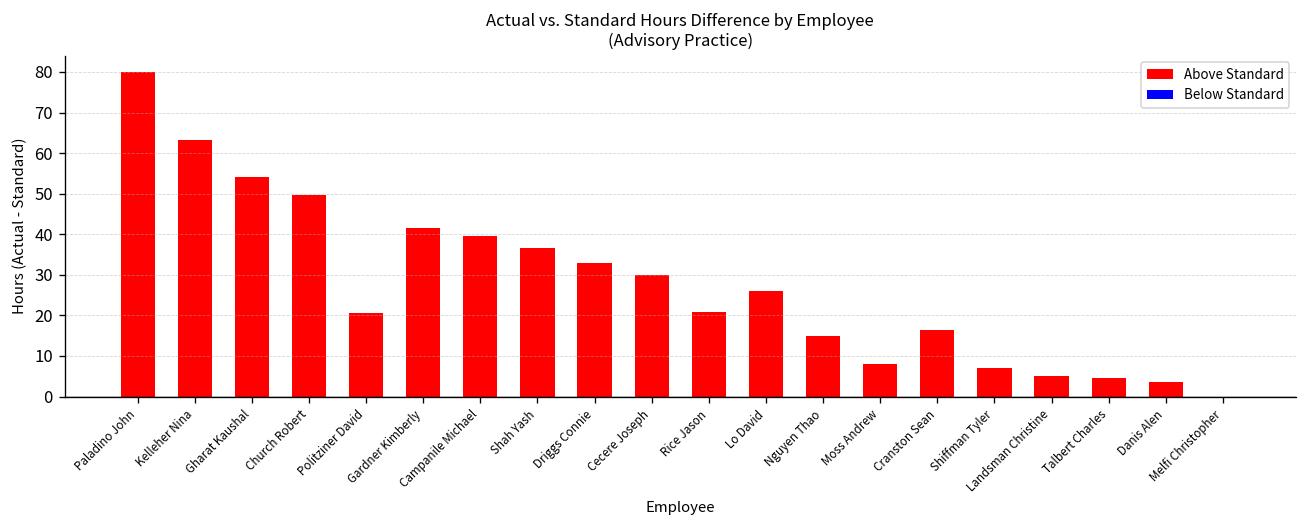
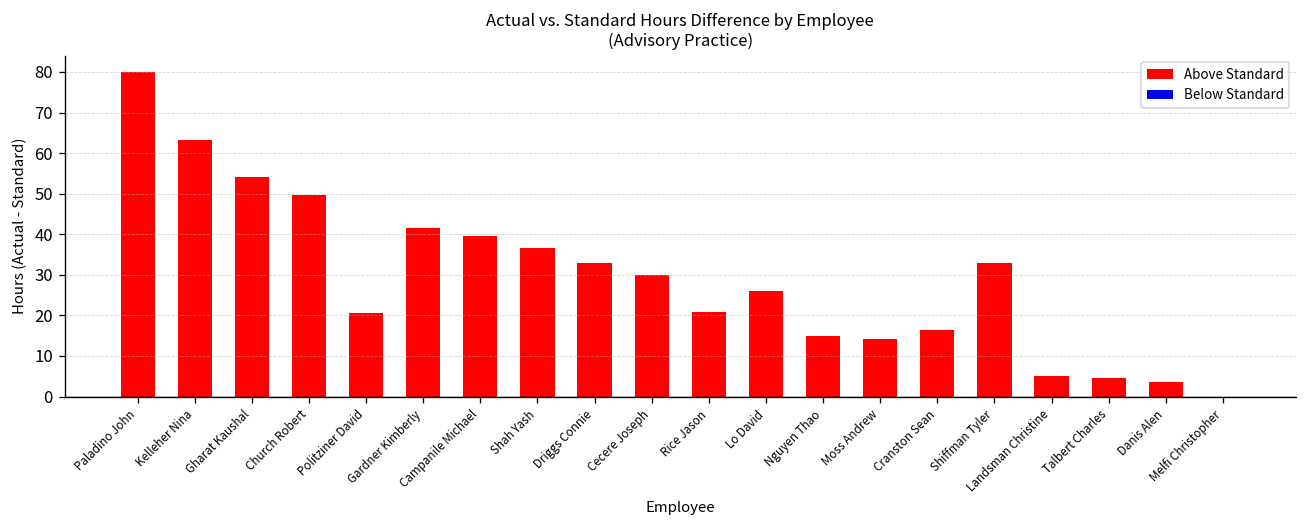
Moss Andrew: 8 -> 14
Shiffman Tyler: 7 -> 33
